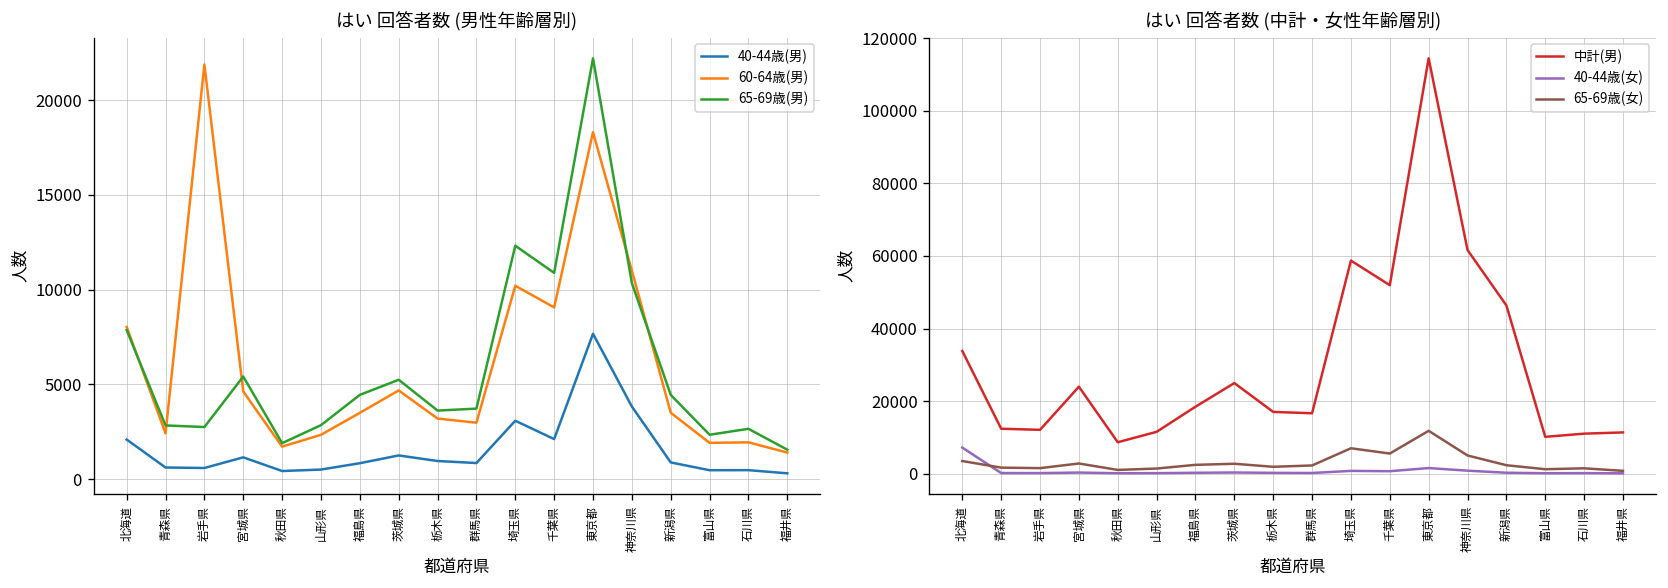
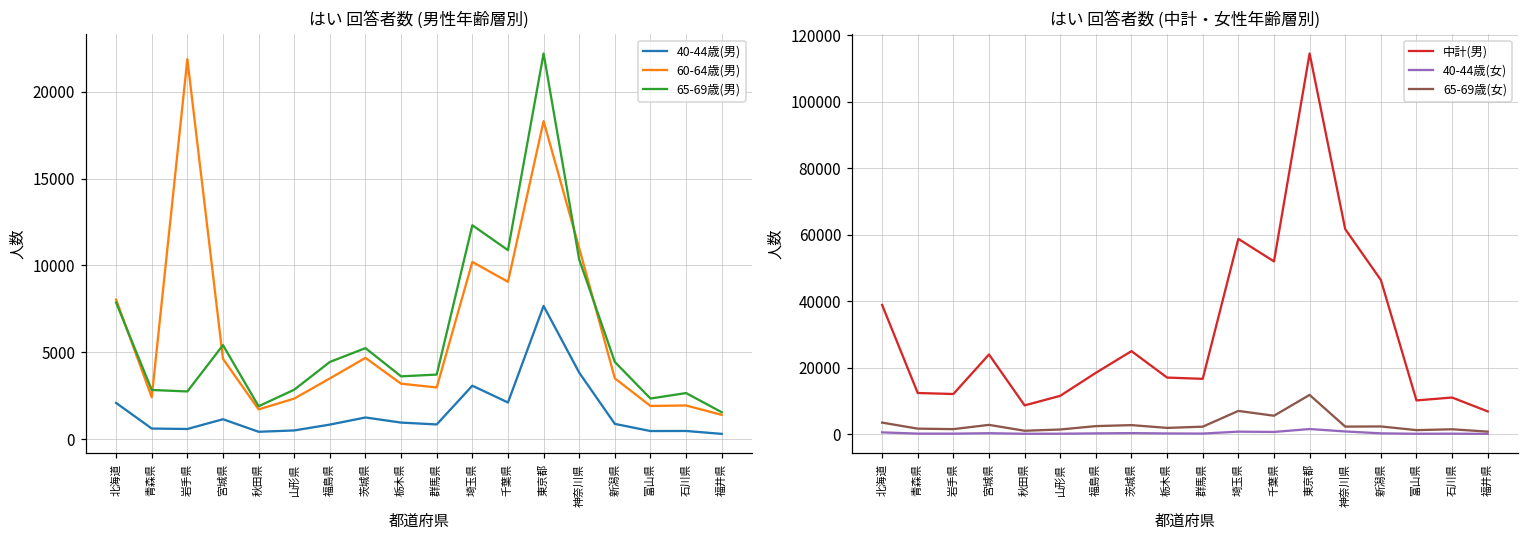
はい 回答者数 (中計・女性年齢層別), 中計(男), 北海道: 34000 -> 39000
はい 回答者数 (中計・女性年齢層別), 40-44歳(女), 北海道: 7000 -> 1000
はい 回答者数 (中計・女性年齢層別), 65-69歳(女), 神奈川県: 5000 -> 2000
はい 回答者数 (中計・女性年齢層別), 中計(男), 福井県: 11000 -> 7000
